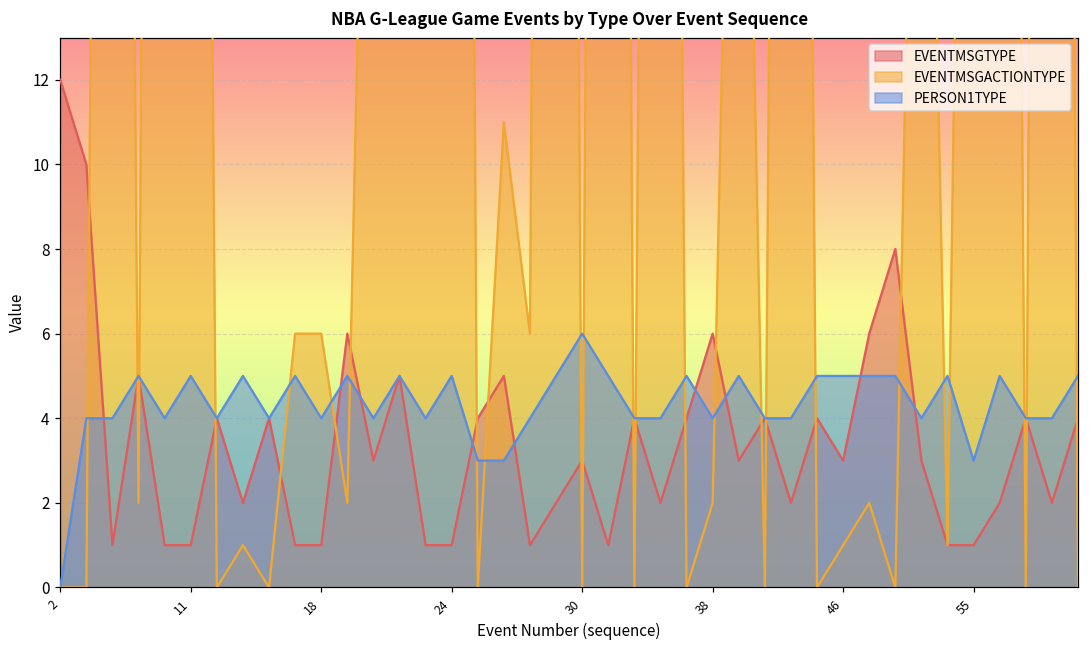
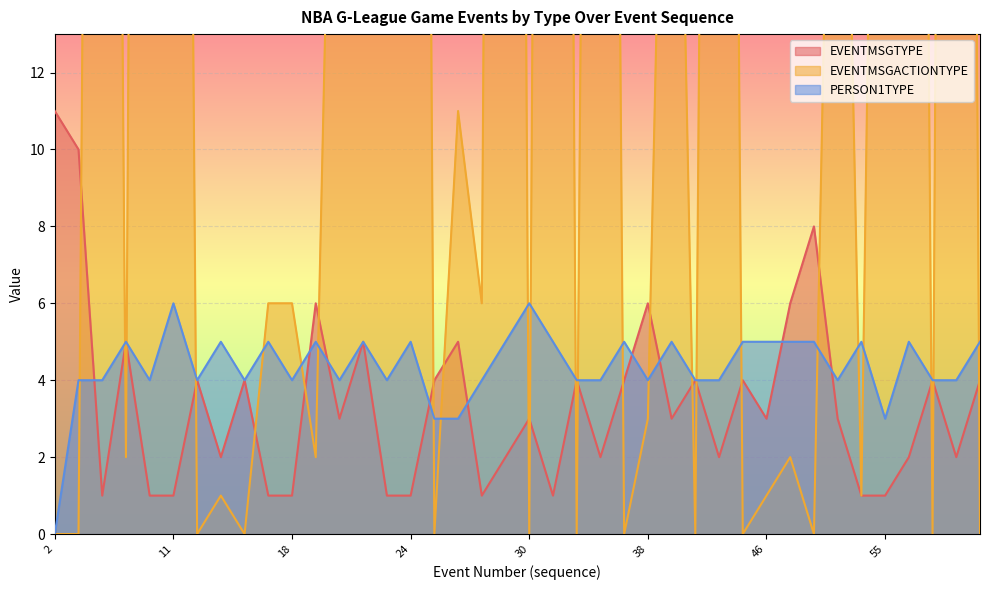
EVENTMSGTYPE, 2: 12 -> 11
PERSON1TYPE, 11: 5 -> 6
EVENTMSGACTIONTYPE, 38: 2 -> 3
